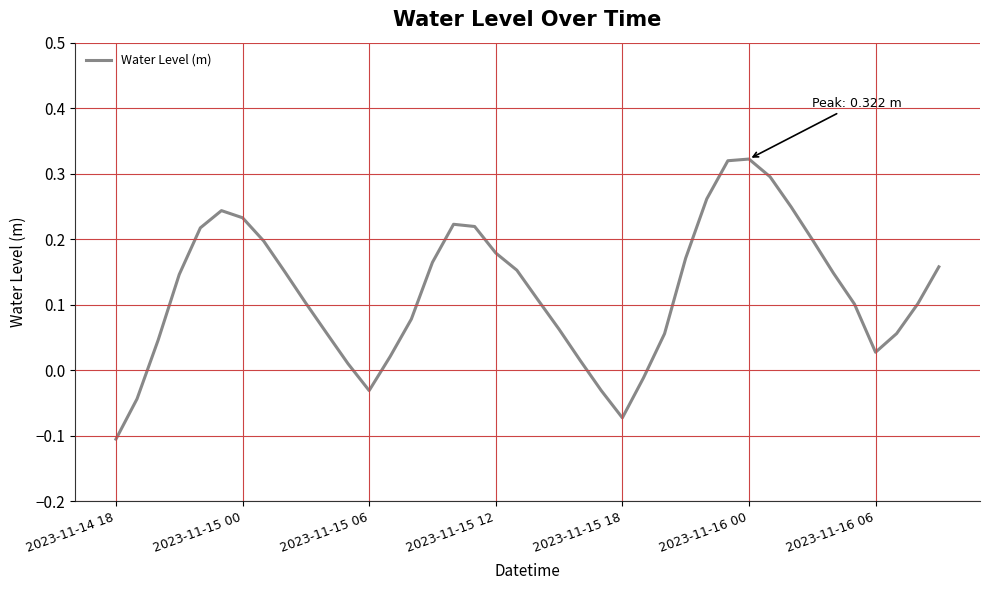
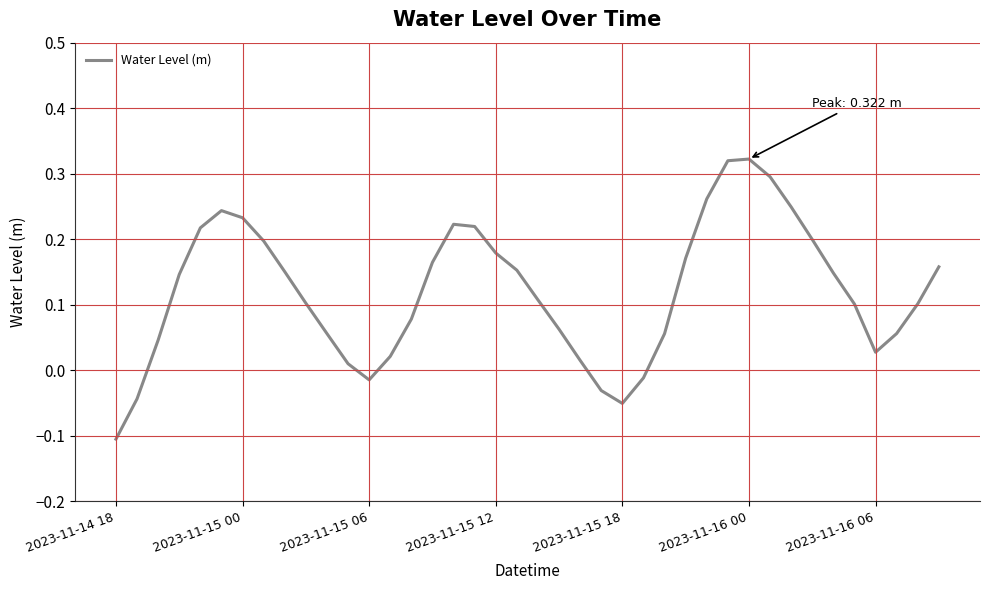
2023-11-15 06: -0.03 -> -0.01
2023-11-15 18: -0.07 -> -0.05
